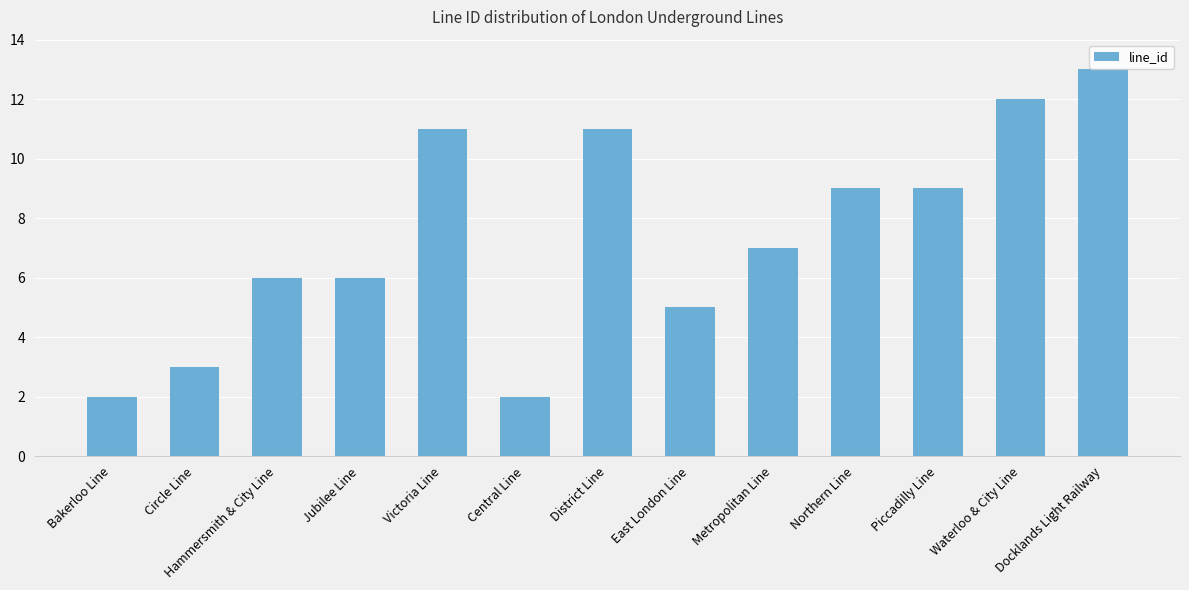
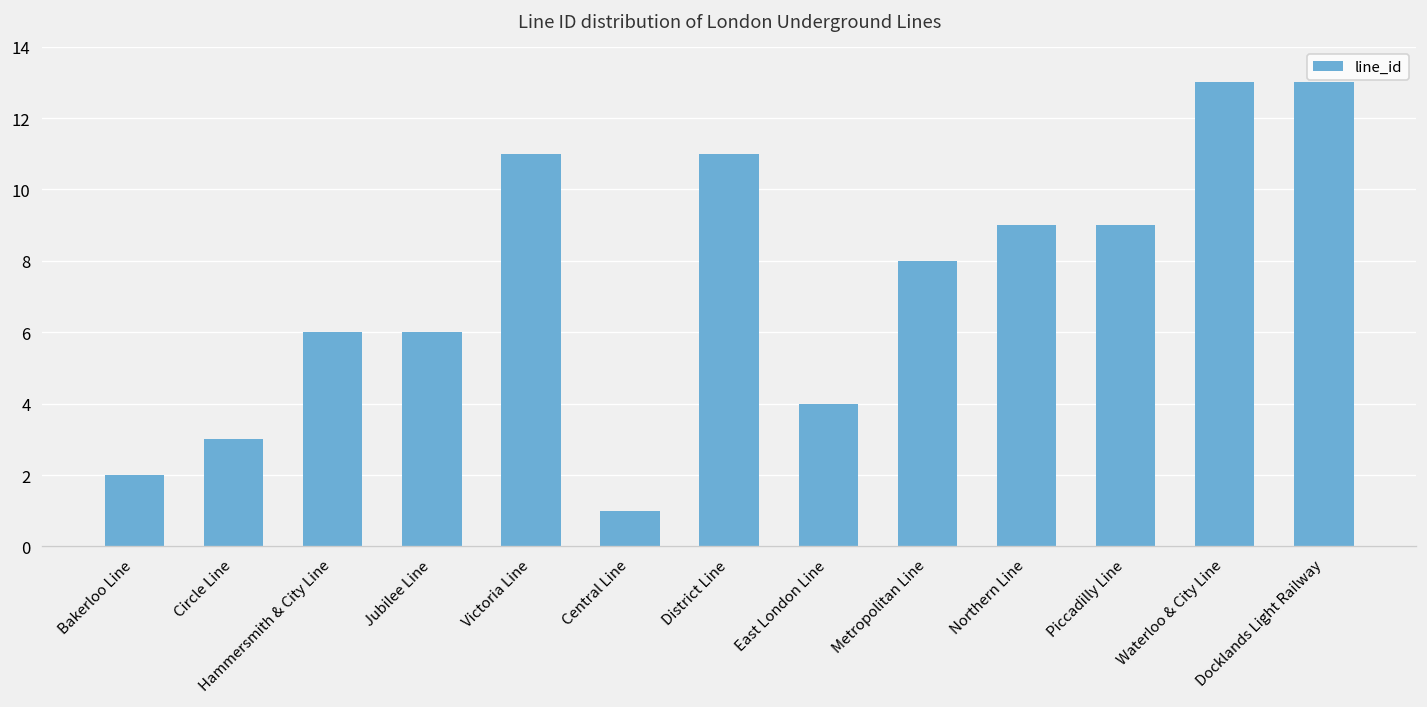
Central Line: 2 -> 1
East London Line: 5 -> 4
Metropolitan Line: 7 -> 8
Waterloo & City Line: 12 -> 13
